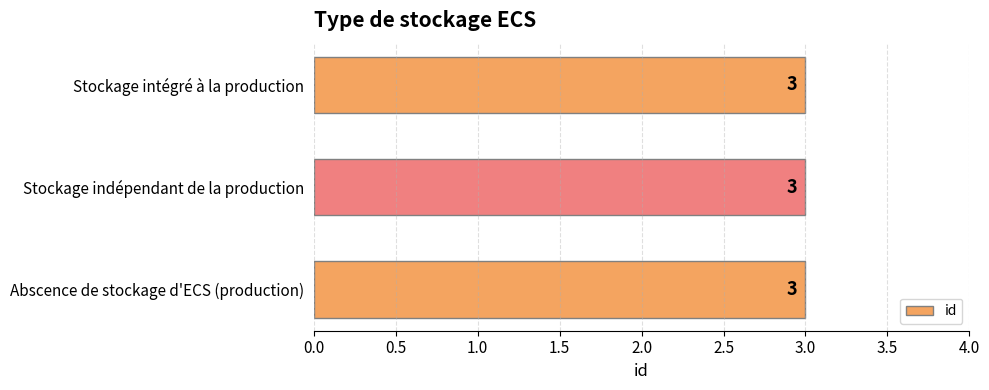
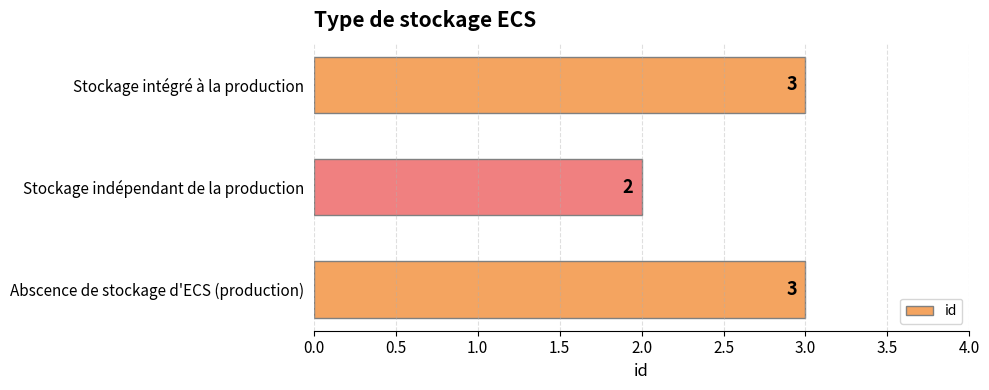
Stockage indépendant de la production: 3 -> 2
